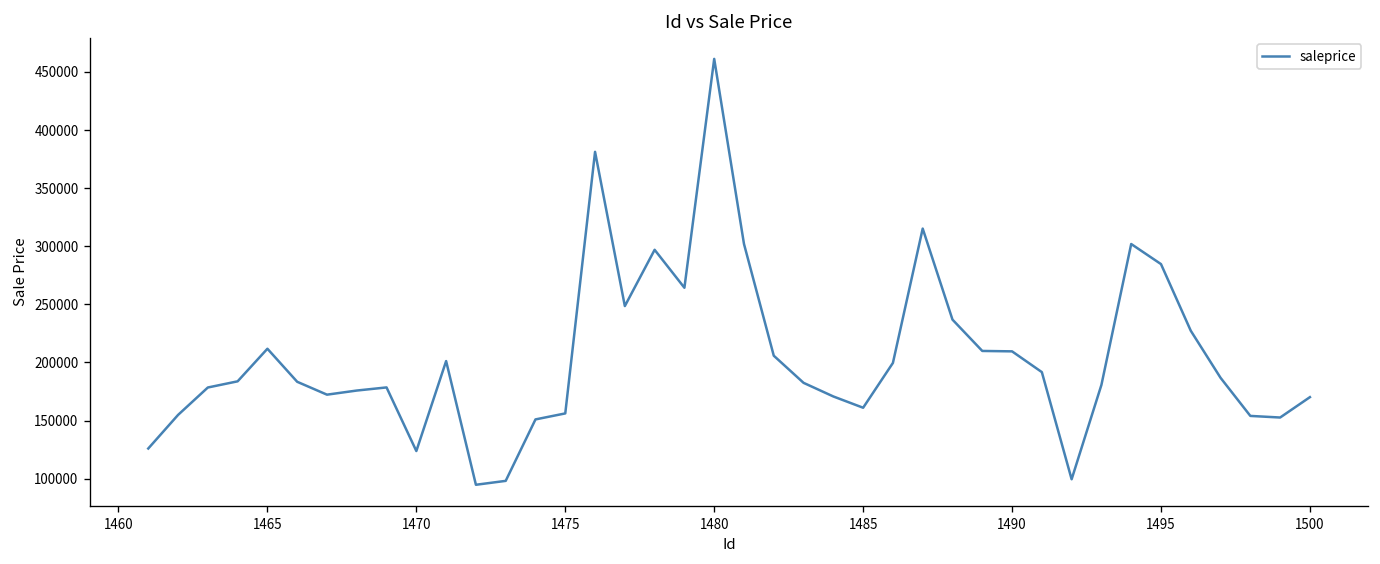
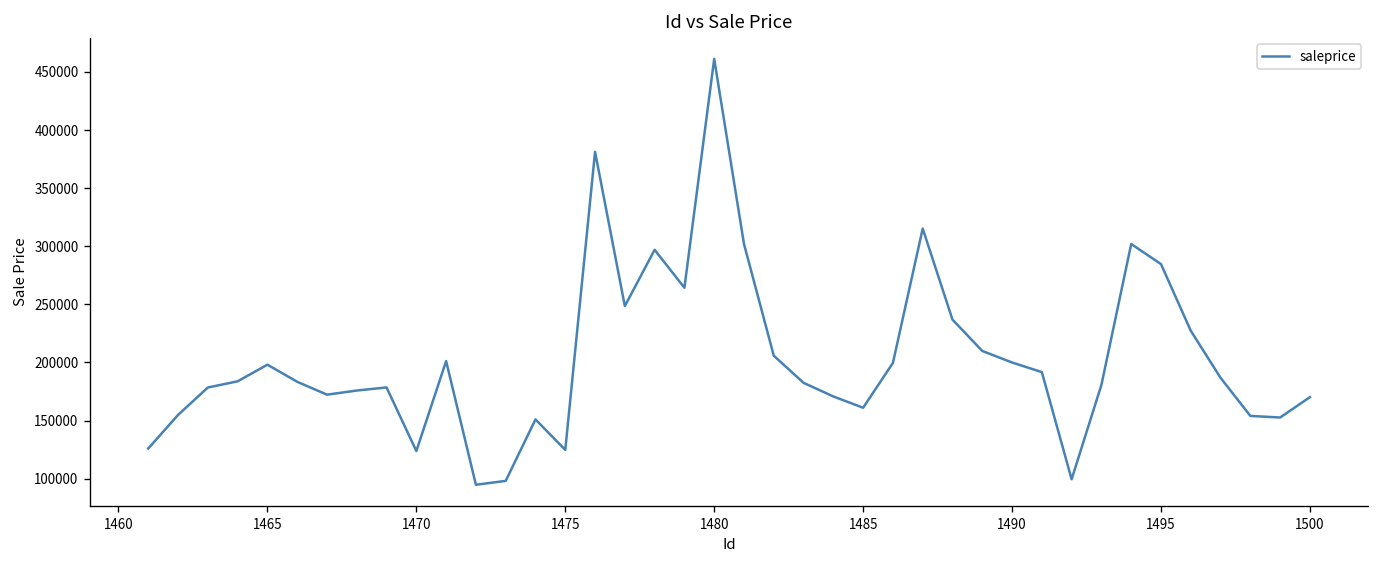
1465: 210000 -> 200000
1475: 160000 -> 120000
1490: 210000 -> 200000
